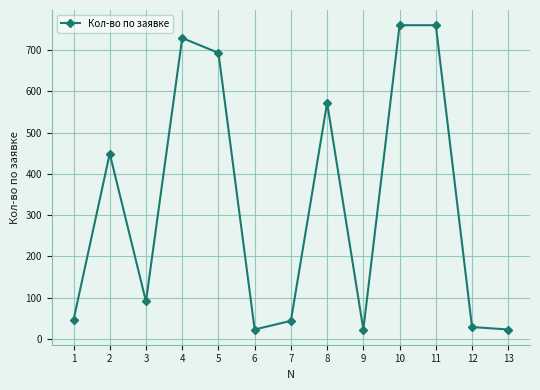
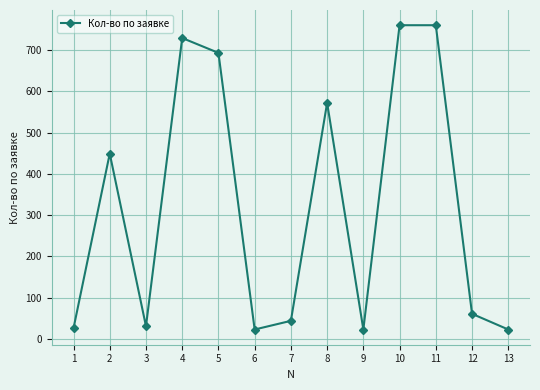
1: 50 -> 30
3: 90 -> 30
12: 30 -> 60
